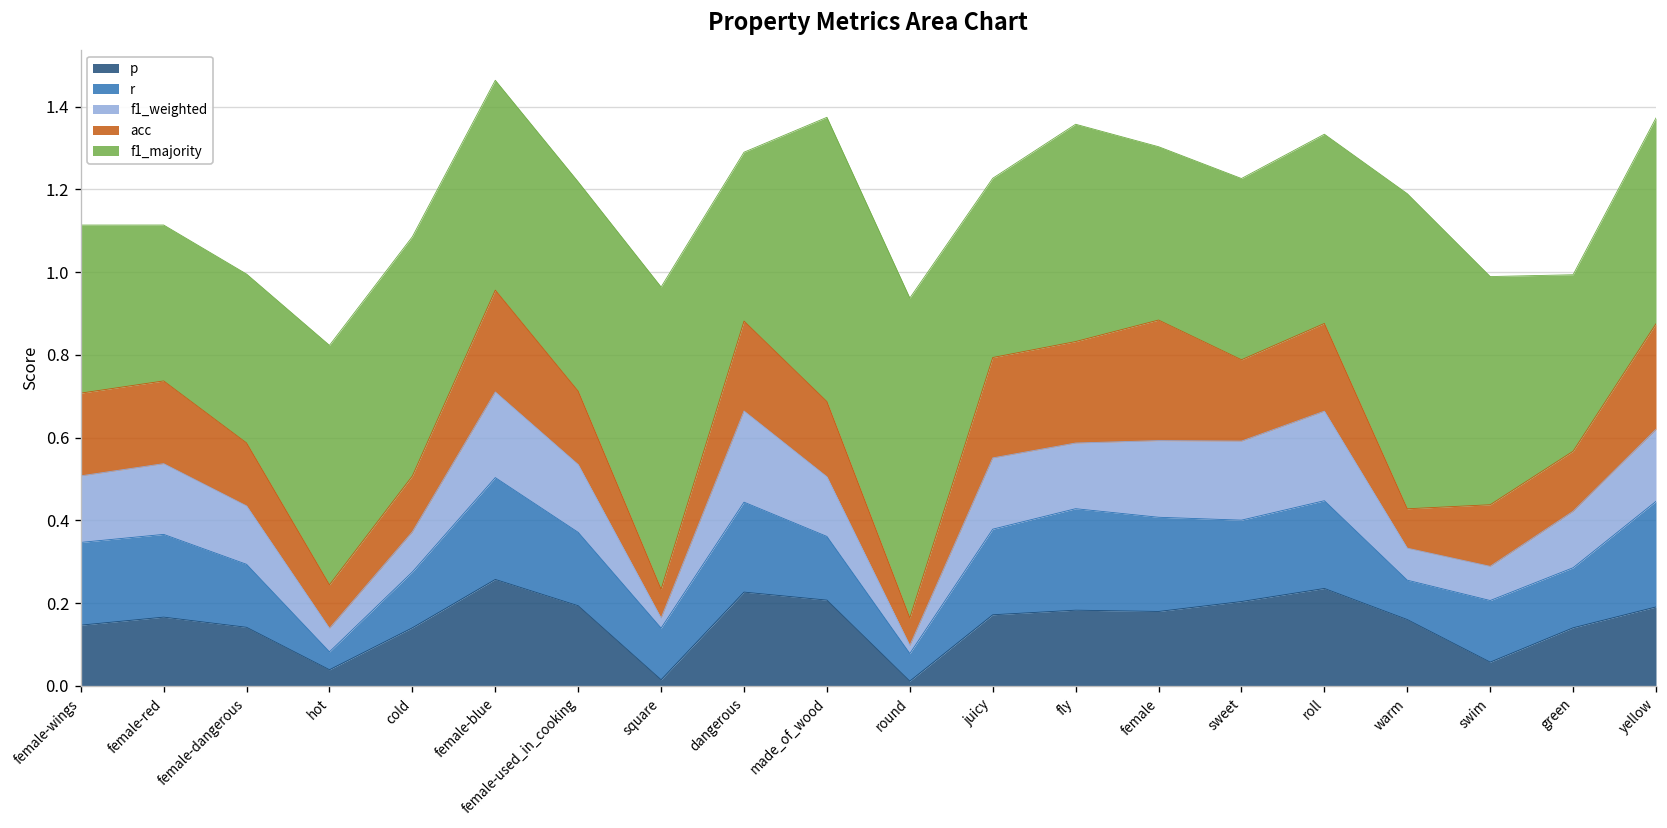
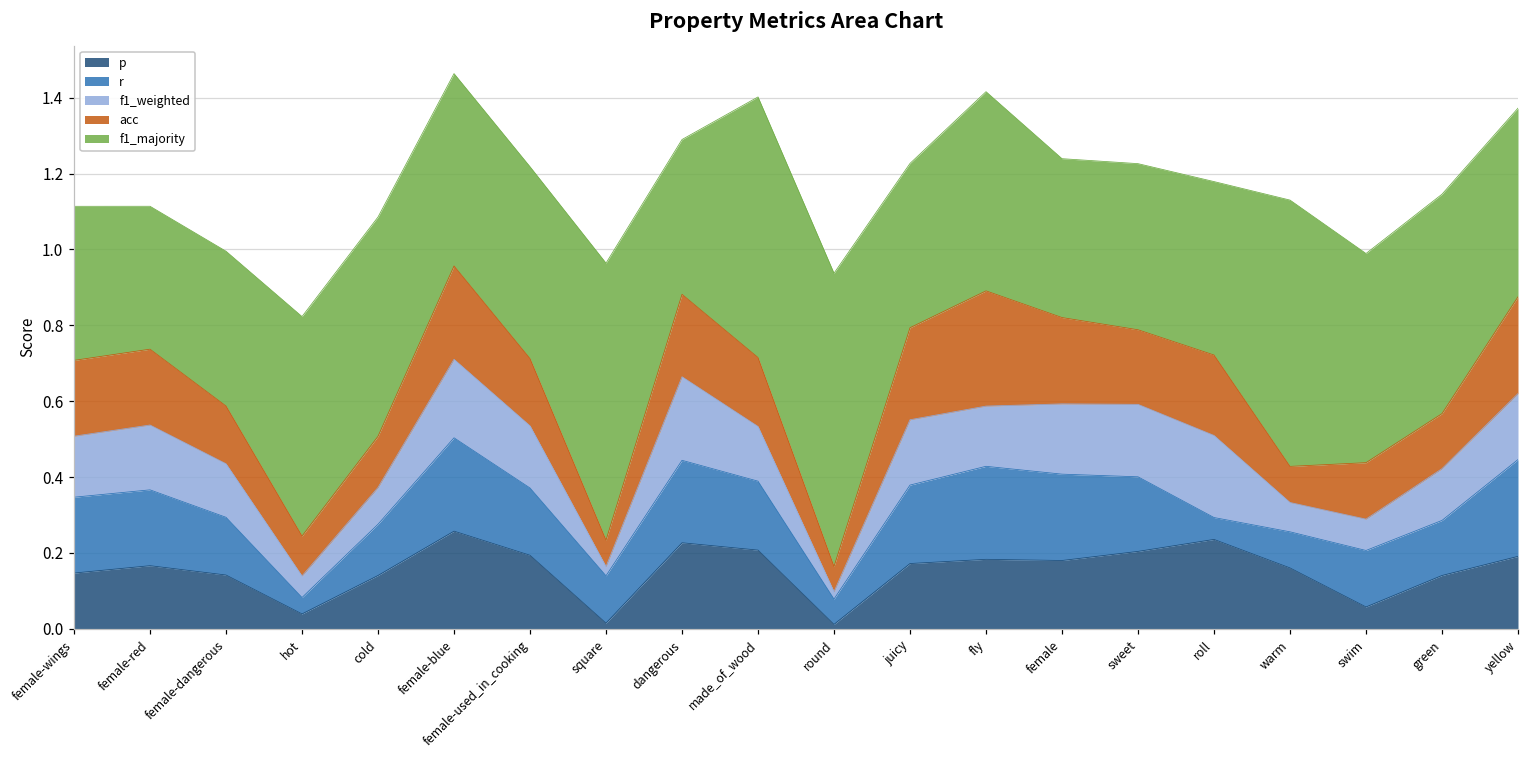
r, made_of_wood: 0.15 -> 0.18
acc, fly: 0.25 -> 0.30
acc, female: 0.29 -> 0.23
r, roll: 0.21 -> 0.06
f1_majority, warm: 0.76 -> 0.70
f1_majority, green: 0.43 -> 0.58
